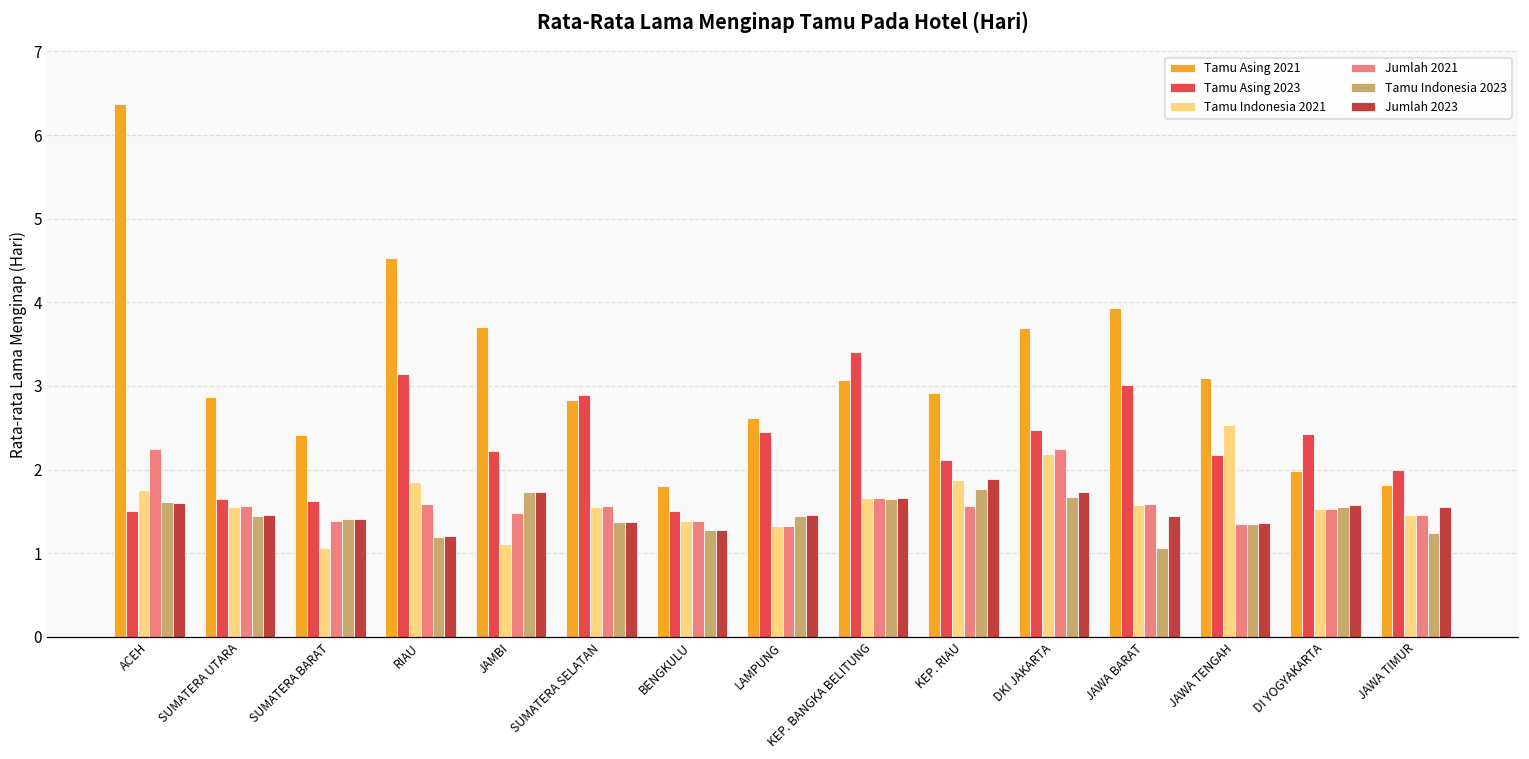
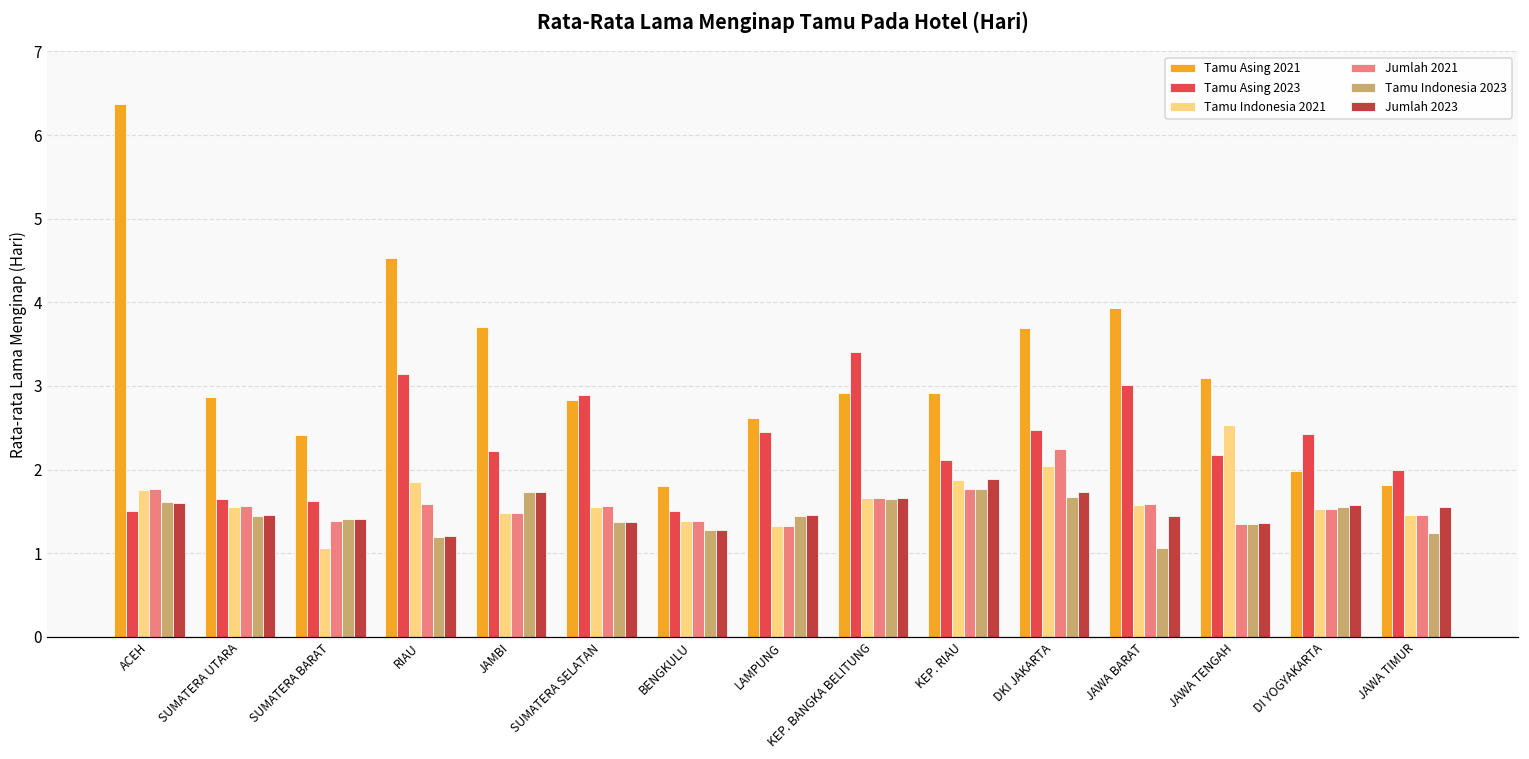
Jumlah 2021, ACEH: 2.2 -> 1.8
Tamu Indonesia 2021, JAMBI: 1.1 -> 1.5
Tamu Asing 2021, KEP. BANGKA BELITUNG: 3.1 -> 2.9
Jumlah 2021, KEP. RIAU: 1.6 -> 1.8
Tamu Indonesia 2021, DKI JAKARTA: 2.2 -> 2.0
